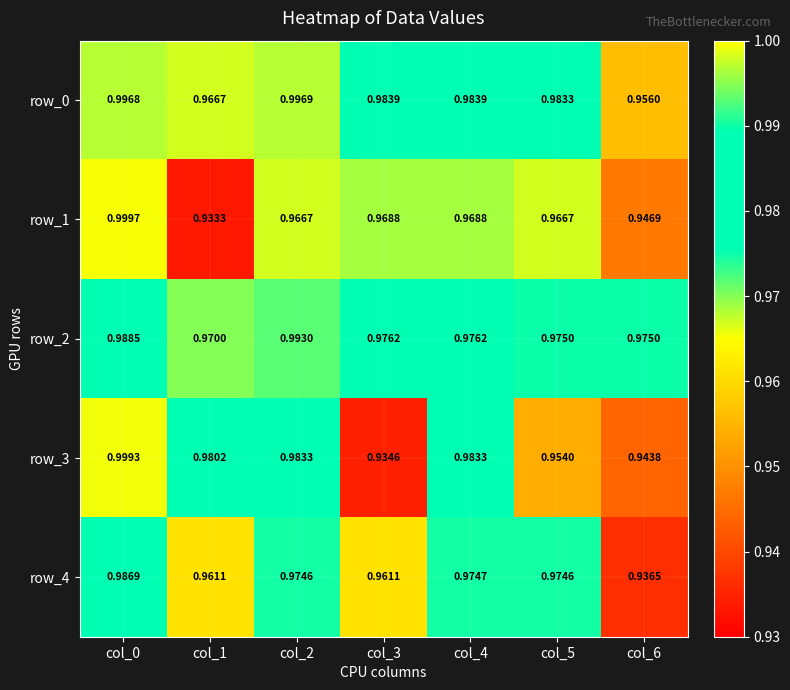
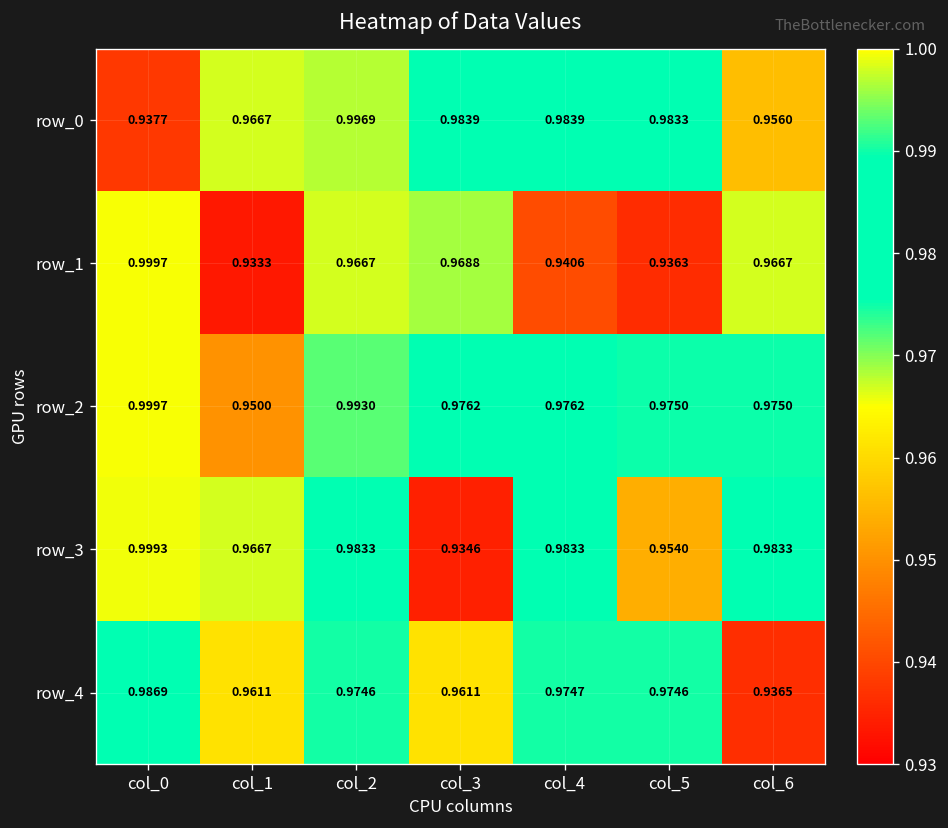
row_0, col_0: 0.9968 -> 0.9377
row_1, col_4: 0.9688 -> 0.9406
row_1, col_5: 0.9667 -> 0.9363
row_1, col_6: 0.9469 -> 0.9667
row_2, col_0: 0.9885 -> 0.9997
row_2, col_1: 0.9700 -> 0.9500
row_3, col_1: 0.9802 -> 0.9667
row_3, col_6: 0.9438 -> 0.9833
